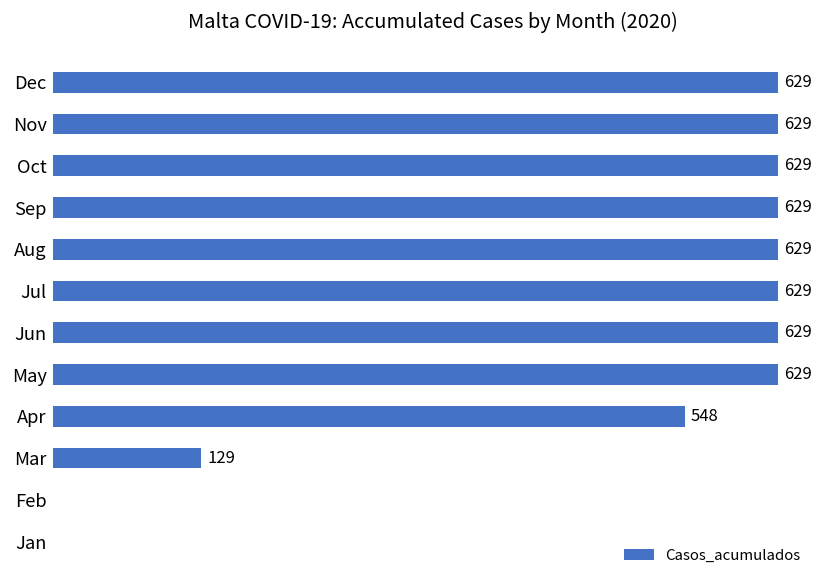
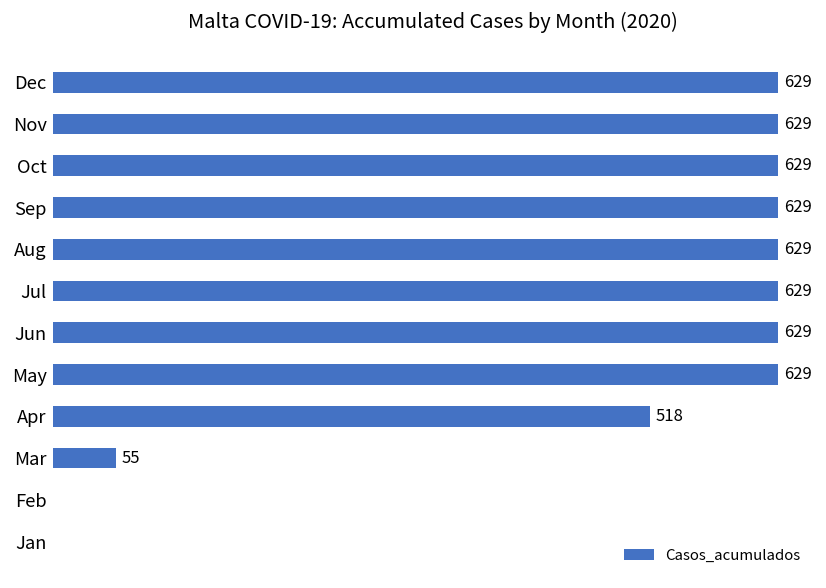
Apr: 548 -> 518
Mar: 129 -> 55
